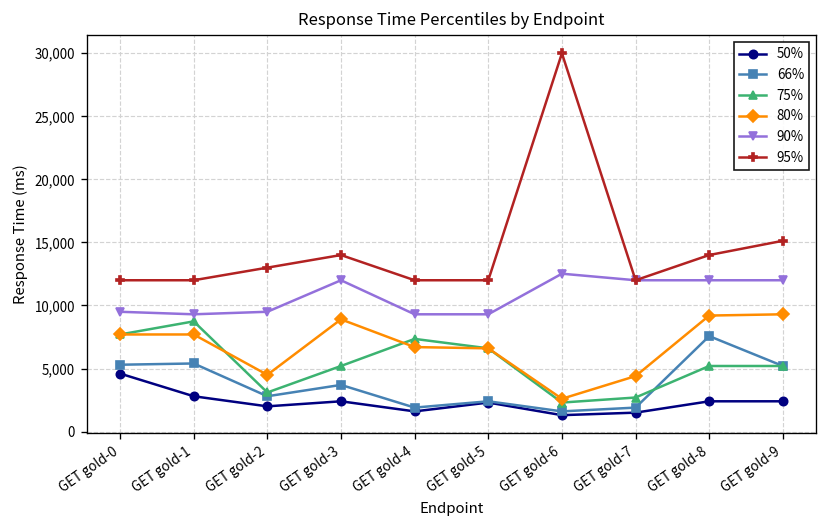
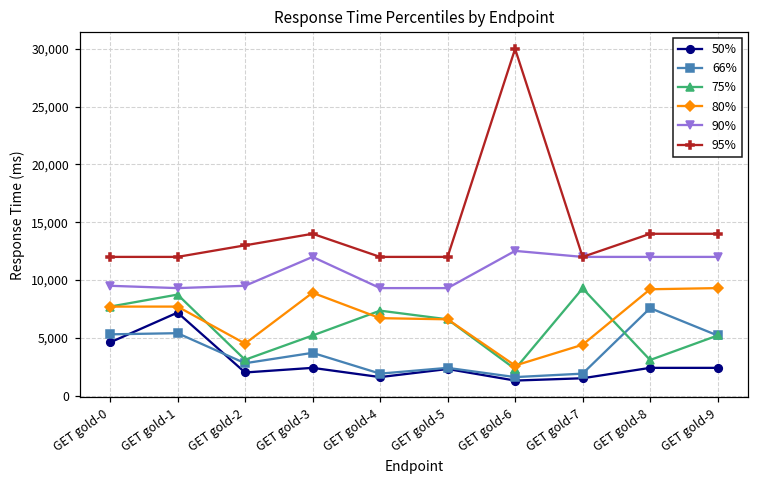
50%, GET gold-1: 2,800 -> 7,200
75%, GET gold-7: 2,700 -> 9,300
75%, GET gold-8: 5,200 -> 3,100
95%, GET gold-9: 15,100 -> 14,000
